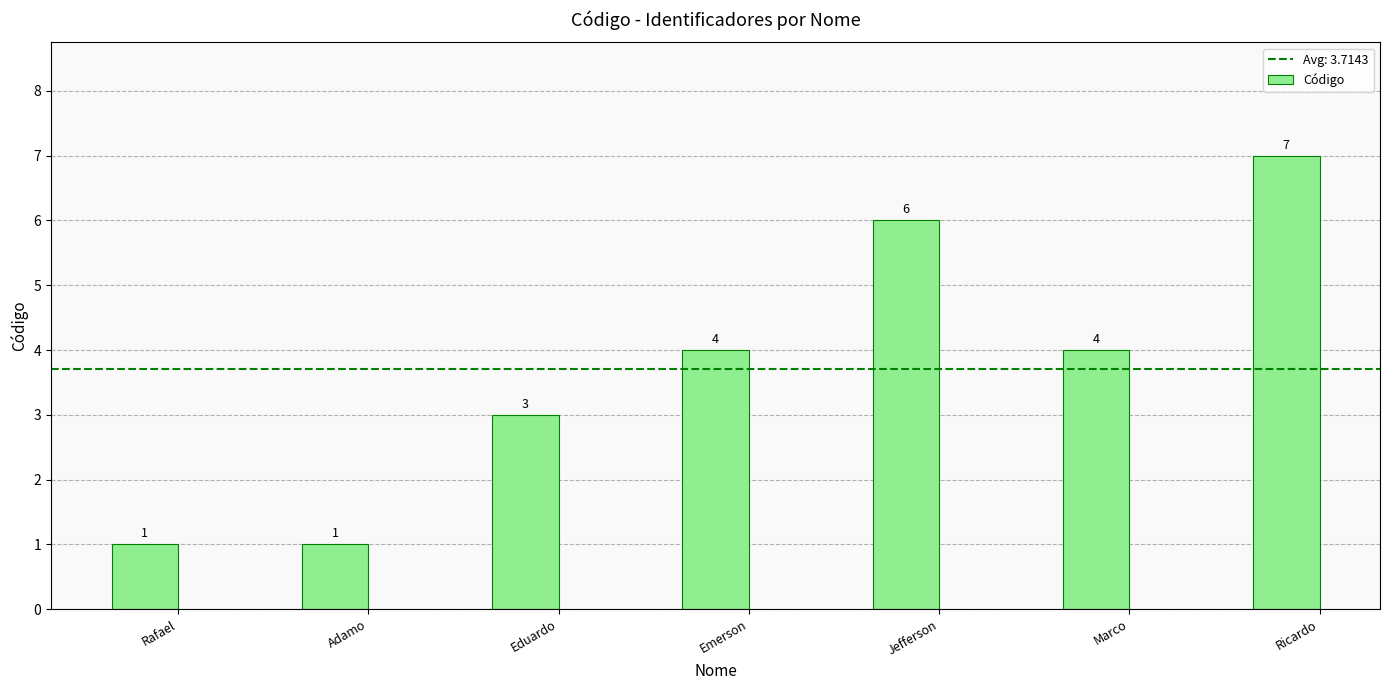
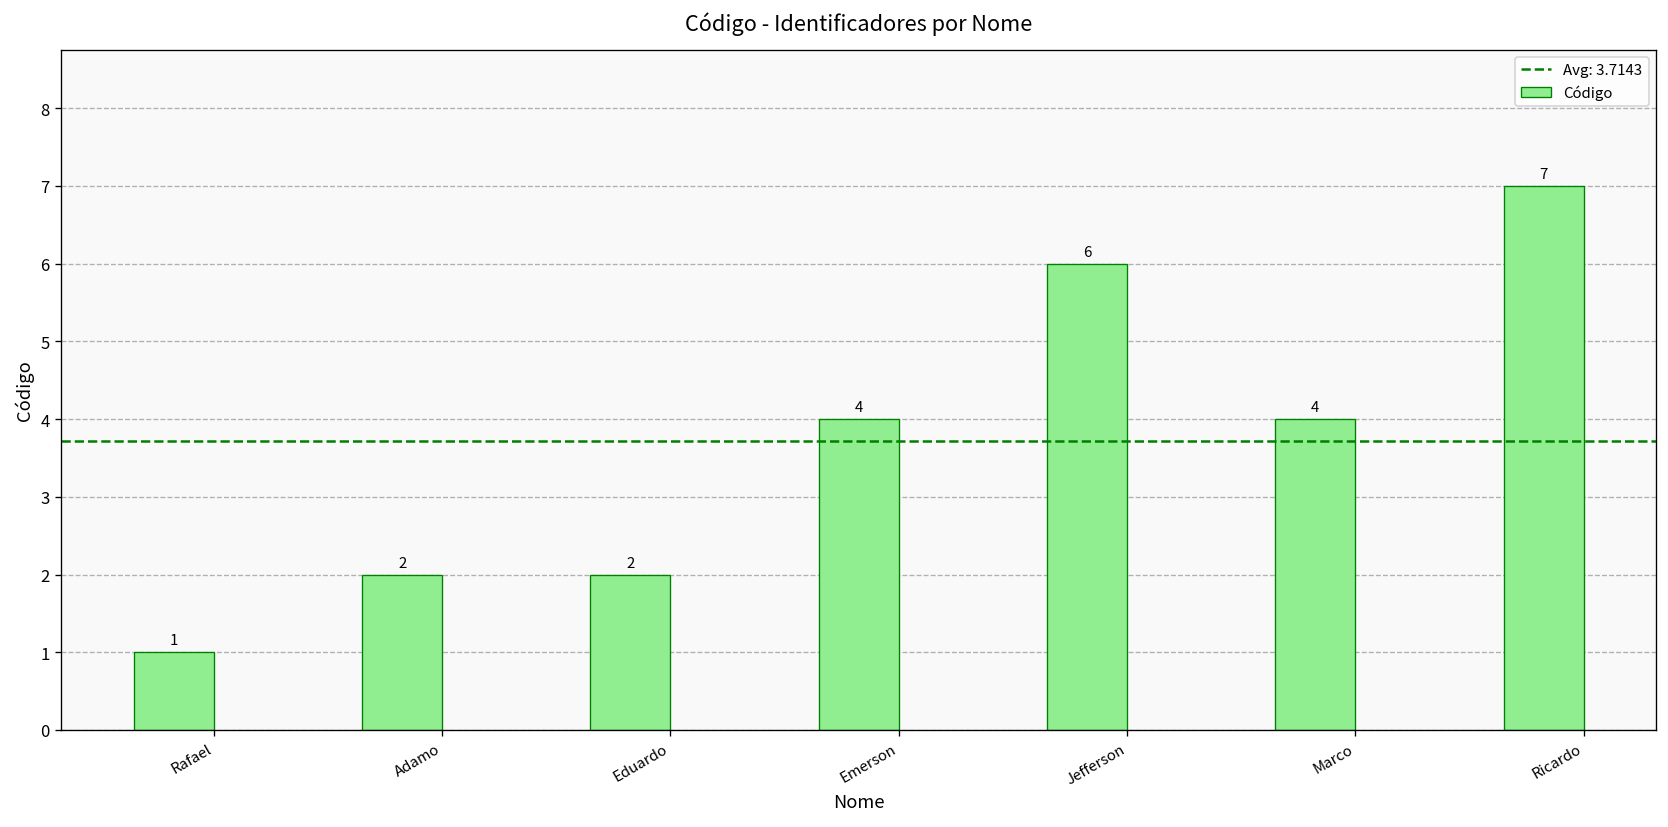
Adamo: 1 -> 2
Eduardo: 3 -> 2
